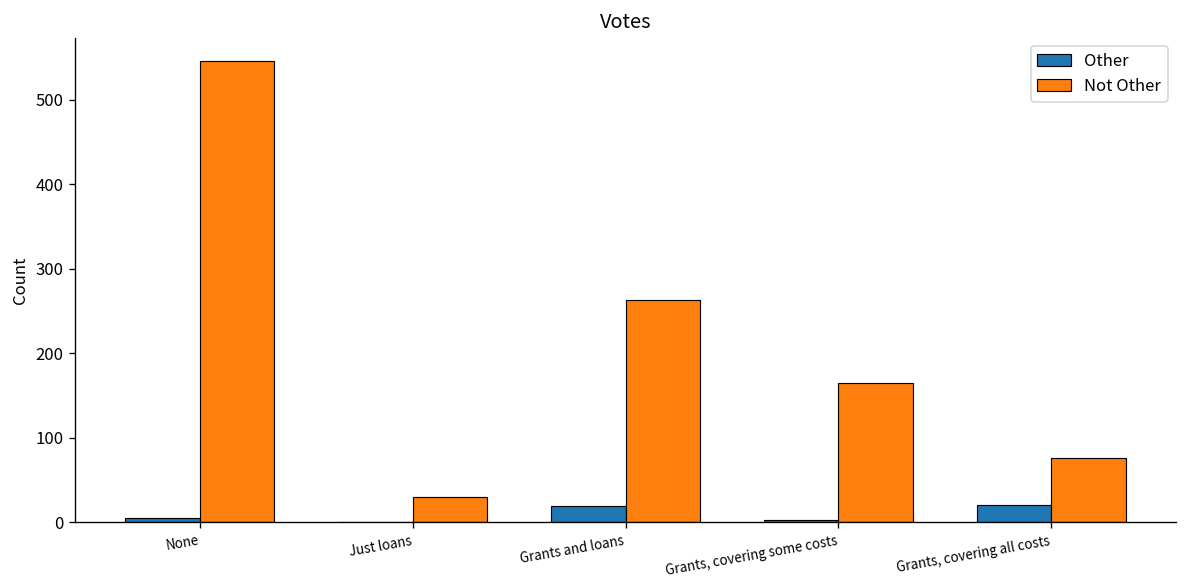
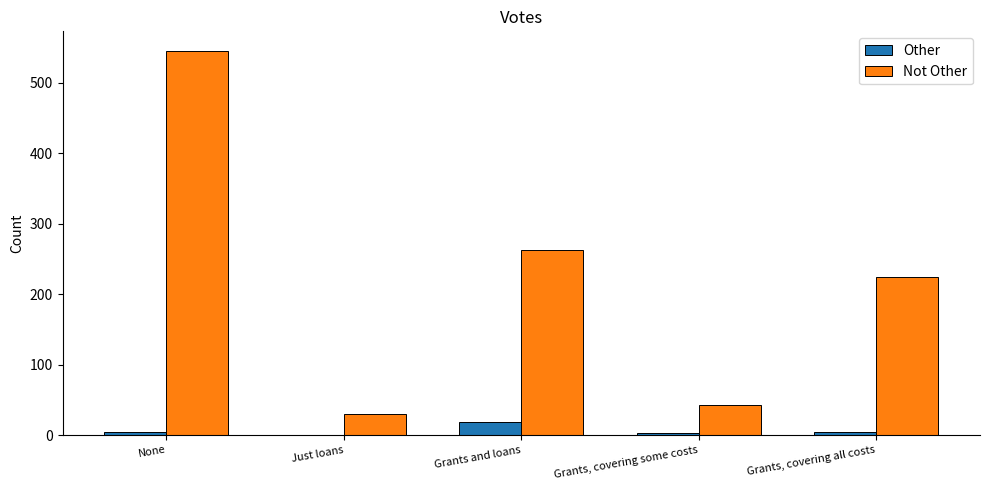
Not Other, Grants, covering some costs: 160 -> 40
Other, Grants, covering all costs: 20 -> 0
Not Other, Grants, covering all costs: 80 -> 230
